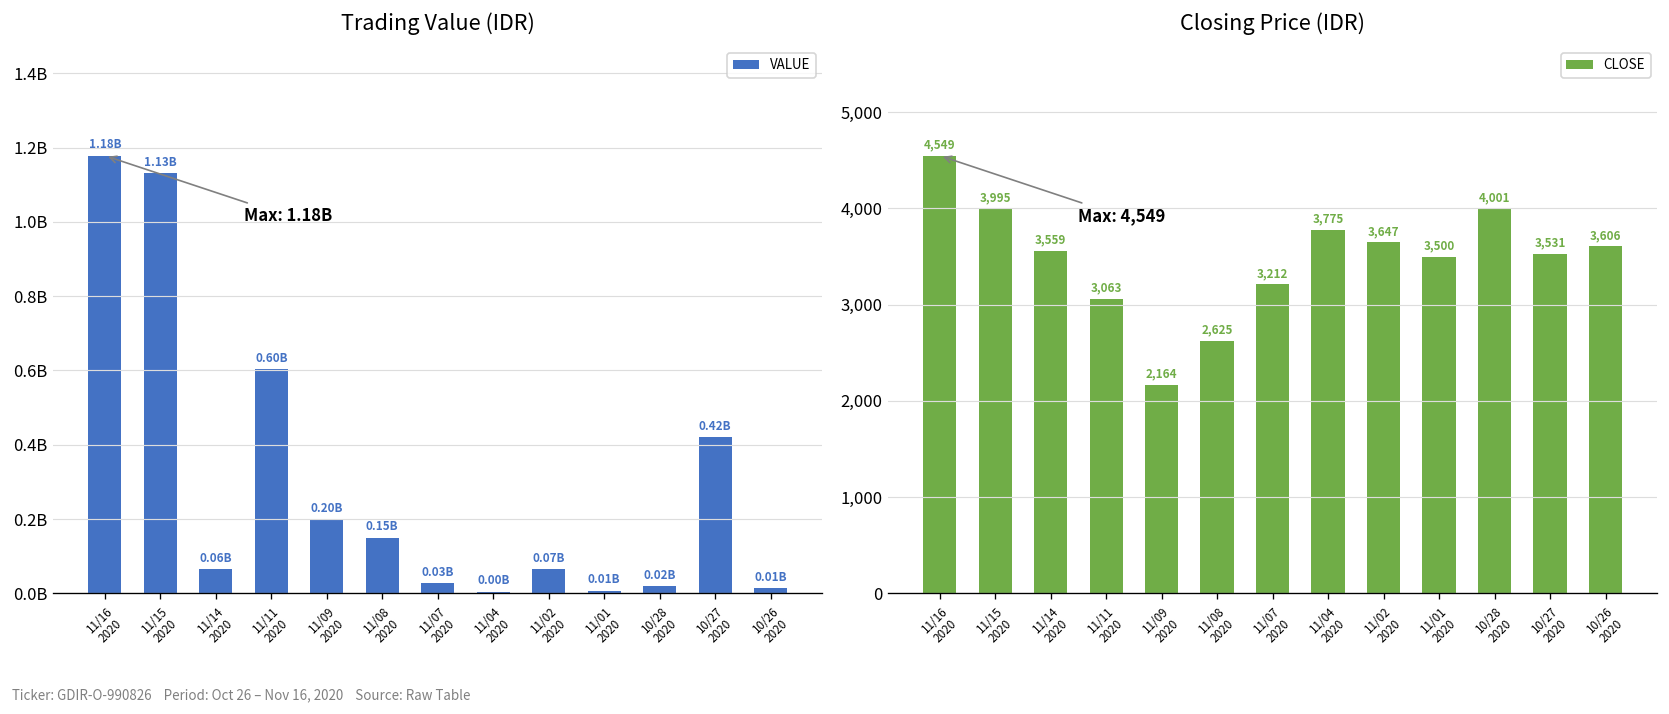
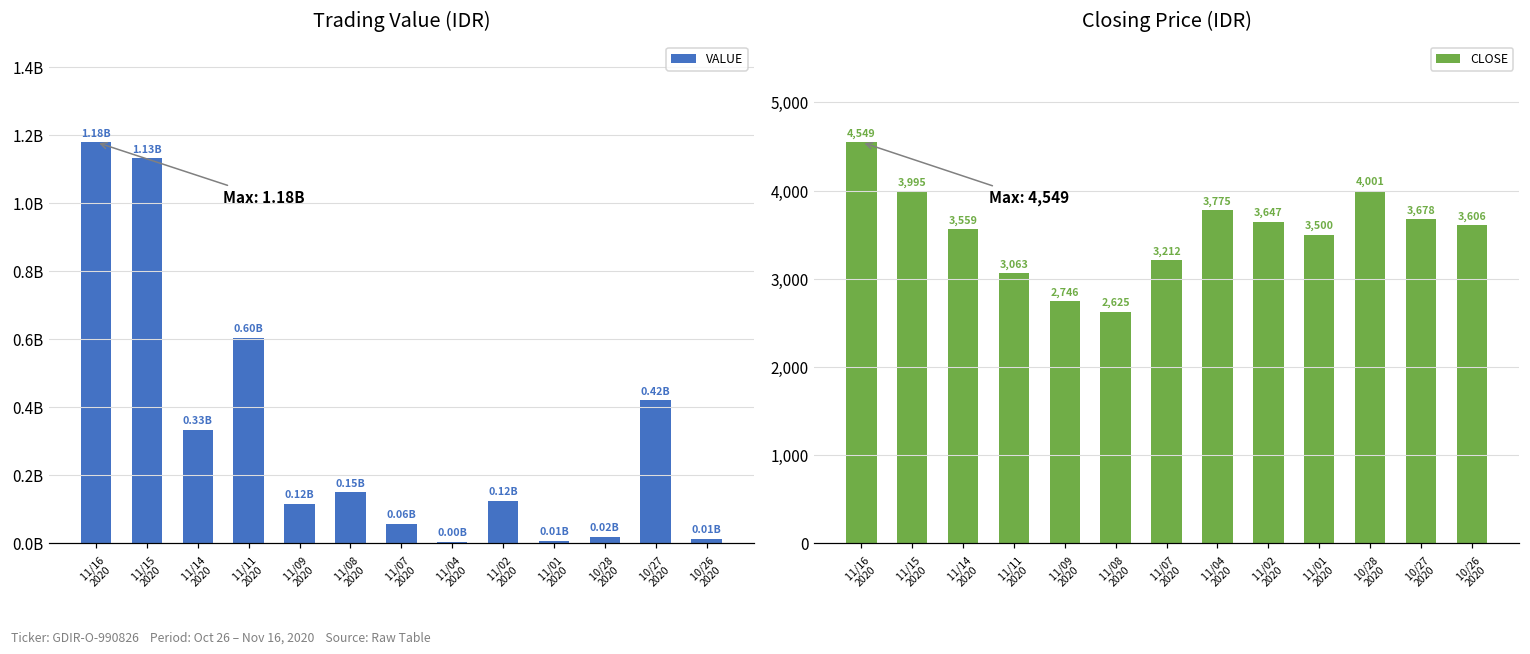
Trading Value (IDR), 11/14 2020: 0.06B -> 0.33B
Trading Value (IDR), 11/09 2020: 0.20B -> 0.12B
Trading Value (IDR), 11/07 2020: 0.03B -> 0.06B
Trading Value (IDR), 11/02 2020: 0.07B -> 0.12B
Closing Price (IDR), 11/09 2020: 2,164 -> 2,746
Closing Price (IDR), 10/27 2020: 3,531 -> 3,678
